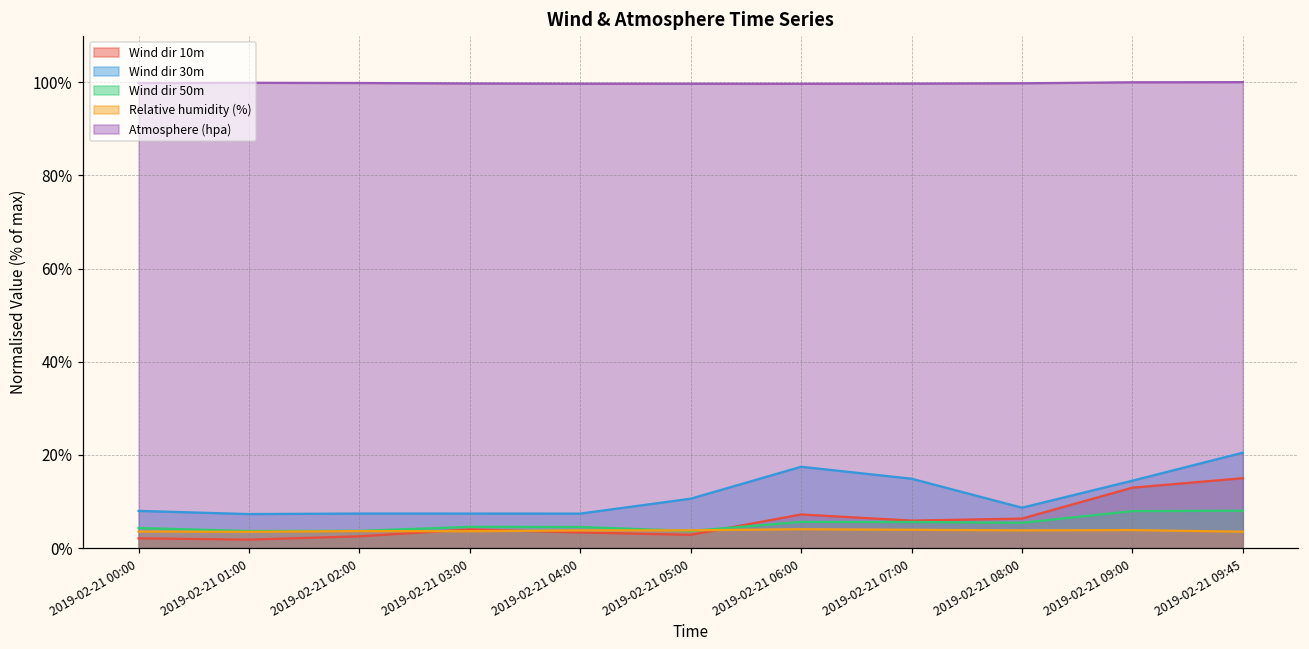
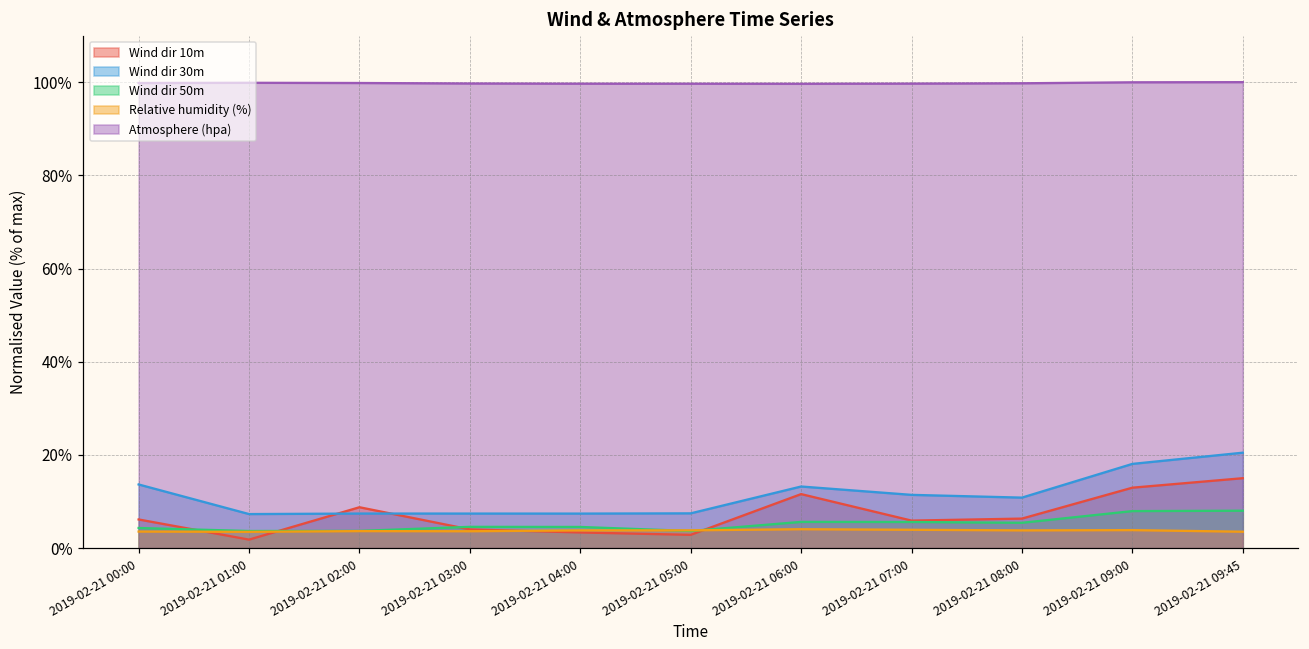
Wind dir 10m, 2019-02-21 00:00: 2% -> 6%
Wind dir 30m, 2019-02-21 00:00: 8% -> 14%
Wind dir 10m, 2019-02-21 02:00: 3% -> 9%
Wind dir 30m, 2019-02-21 05:00: 11% -> 7%
Wind dir 10m, 2019-02-21 06:00: 7% -> 12%
Wind dir 30m, 2019-02-21 06:00: 17% -> 13%
Wind dir 30m, 2019-02-21 07:00: 15% -> 11%
Wind dir 30m, 2019-02-21 08:00: 9% -> 11%
Wind dir 30m, 2019-02-21 09:00: 14% -> 18%
